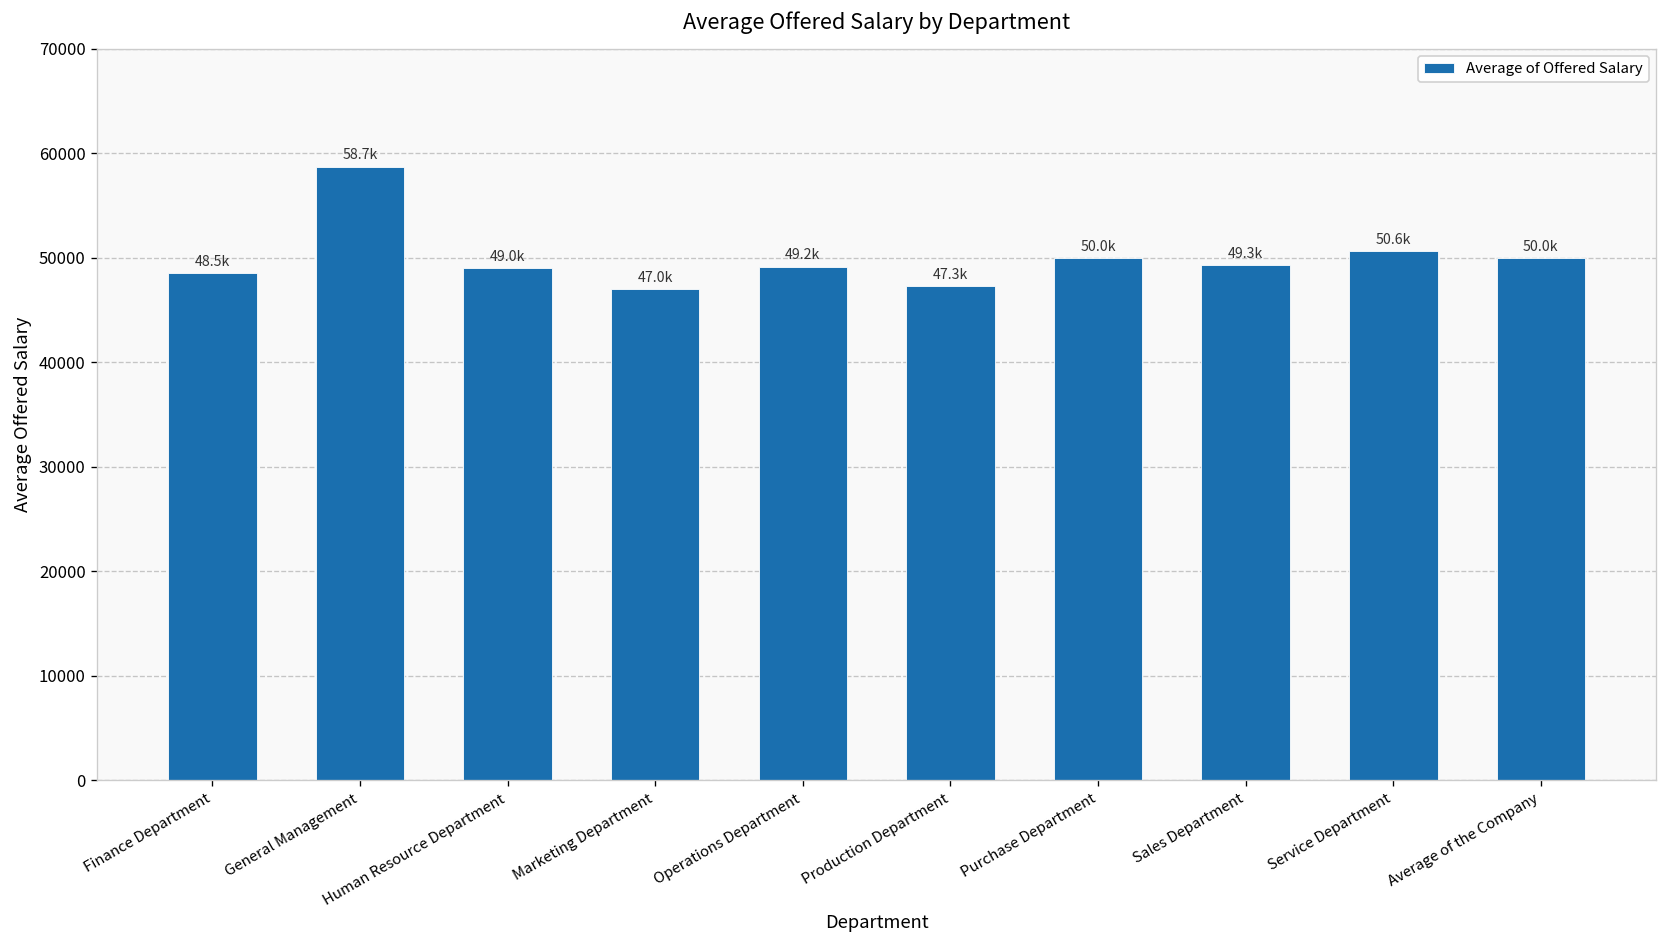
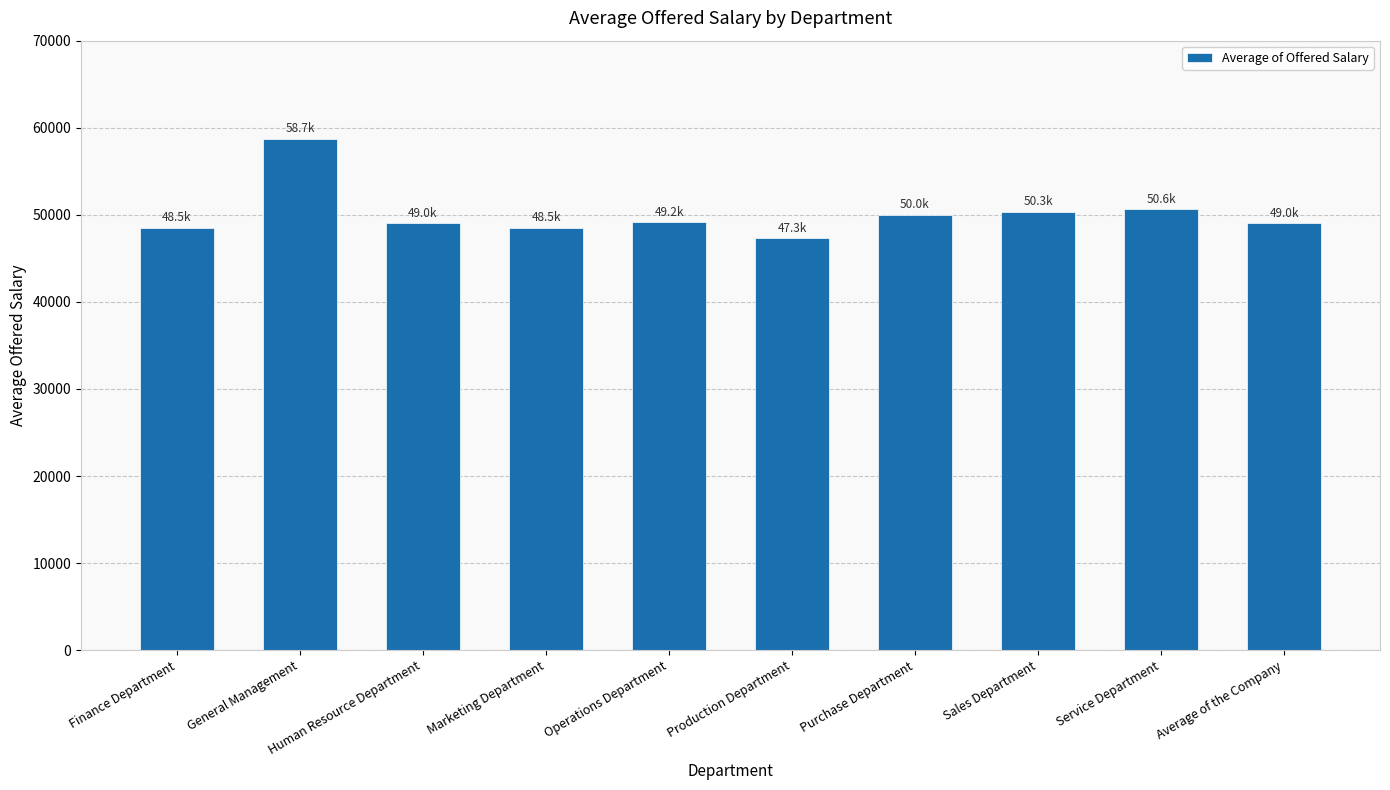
Marketing Department: 47.0k -> 48.5k
Sales Department: 49.3k -> 50.3k
Average of the Company: 50.0k -> 49.0k
